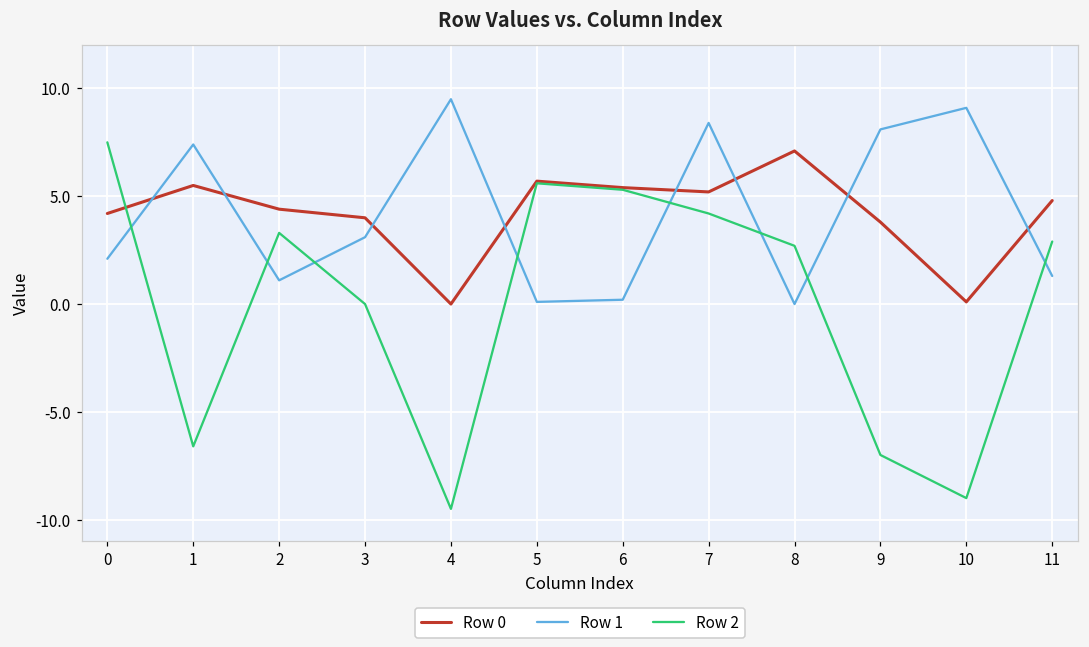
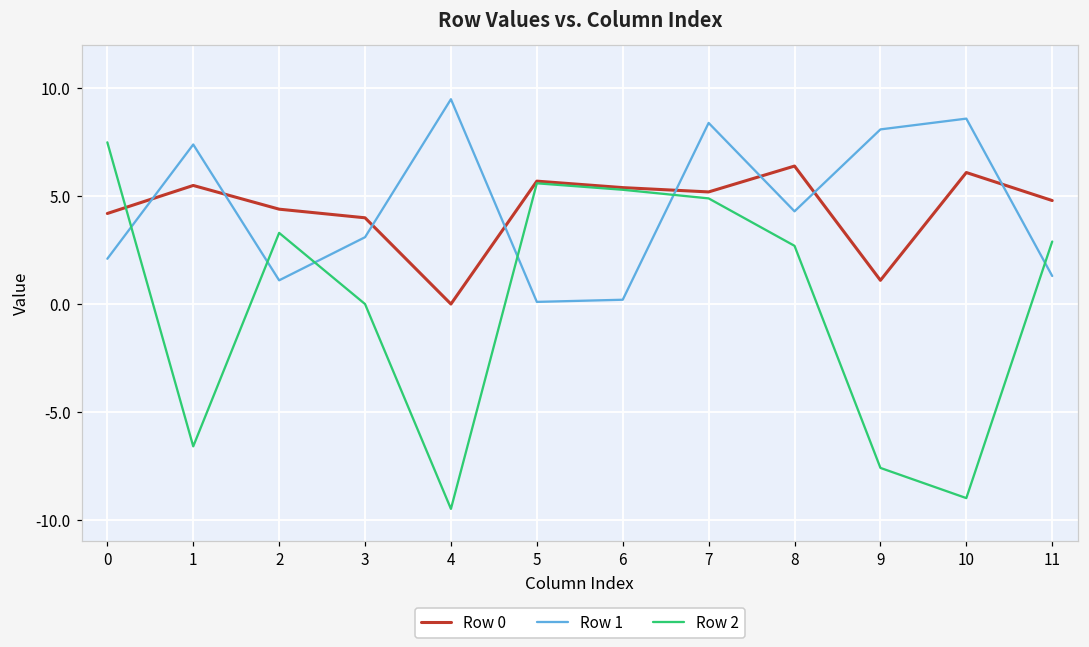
Row 2, 7: 4.2 -> 4.9
Row 0, 8: 7.1 -> 6.4
Row 1, 8: 0.0 -> 4.3
Row 0, 9: 3.8 -> 1.1
Row 2, 9: -7.0 -> -7.6
Row 0, 10: 0.1 -> 6.1
Row 1, 10: 9.1 -> 8.6
